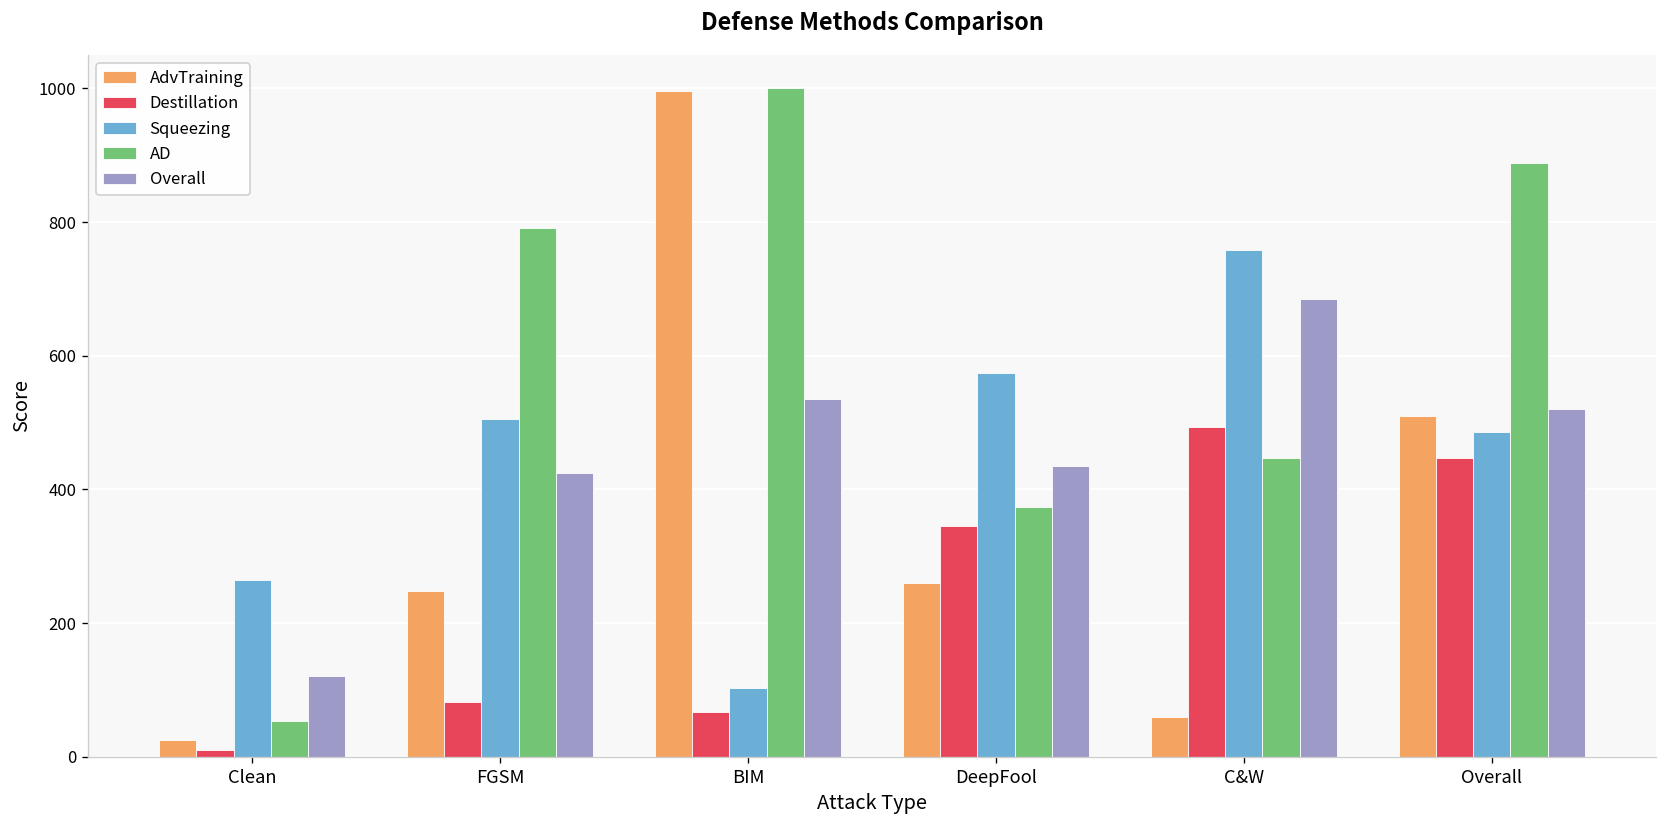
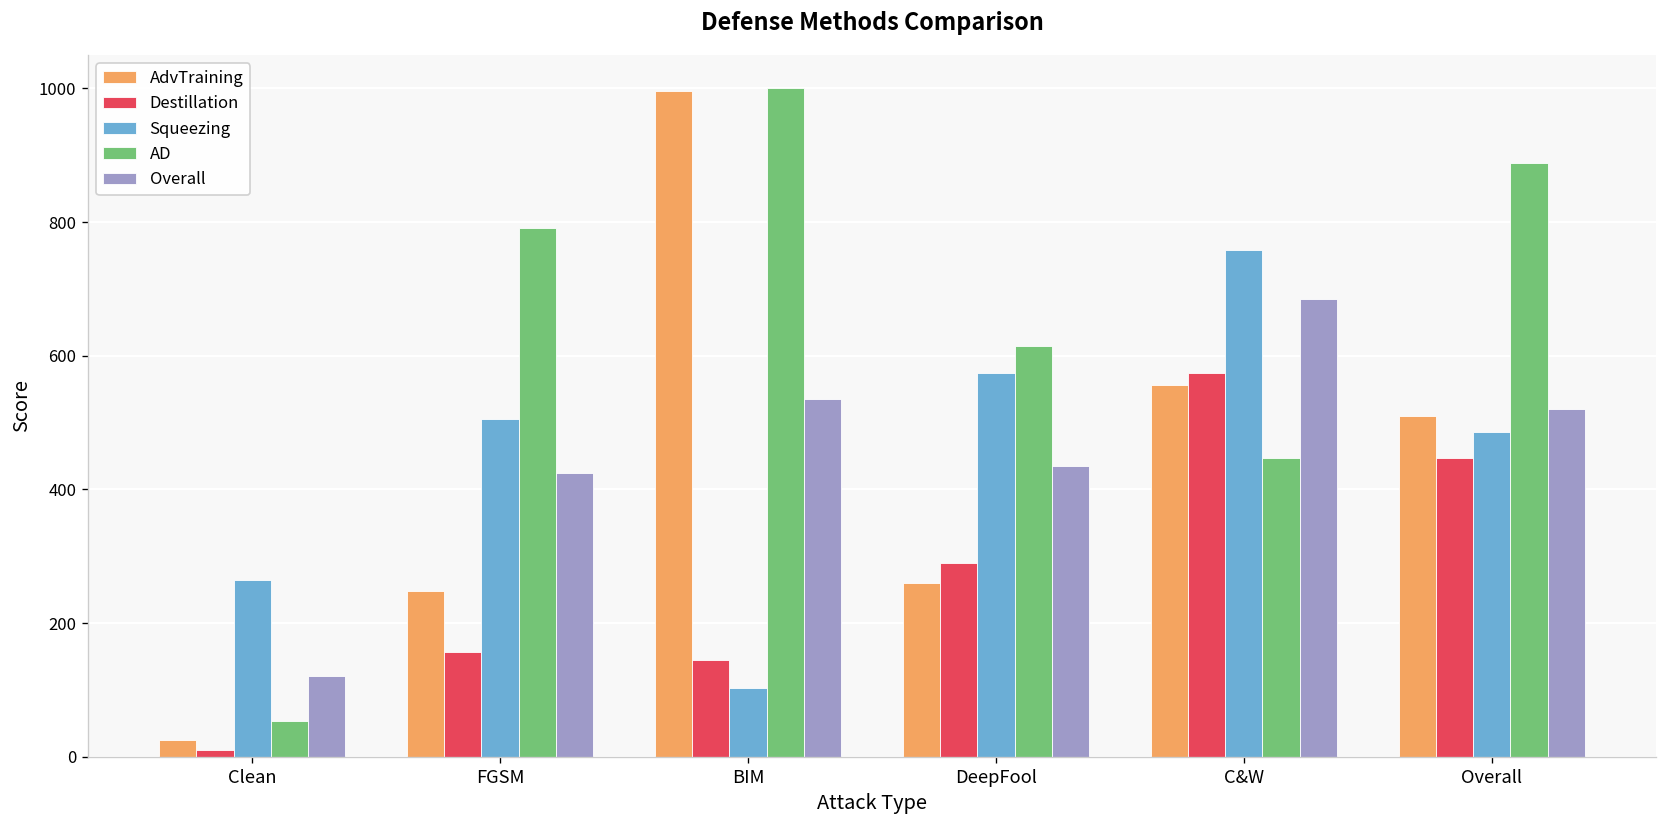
Destillation, FGSM: 80 -> 160
Destillation, BIM: 70 -> 140
Destillation, DeepFool: 350 -> 290
AD, DeepFool: 370 -> 620
AdvTraining, C&W: 60 -> 560
Destillation, C&W: 490 -> 570
